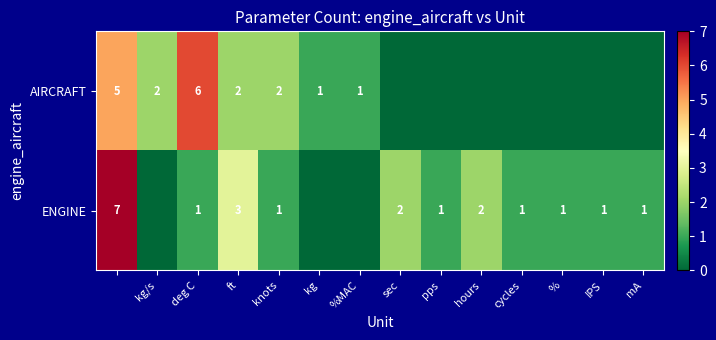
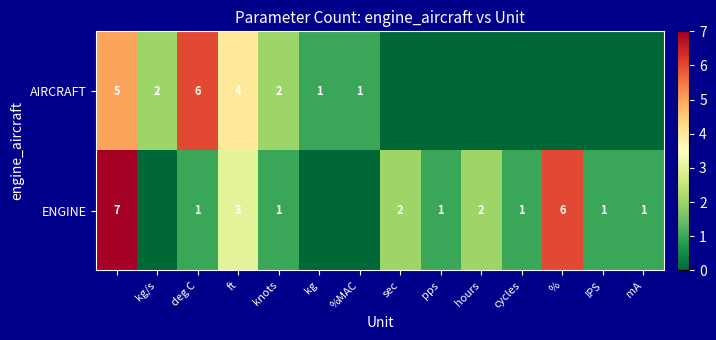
AIRCRAFT, ft: 2 -> 4
ENGINE, %: 1 -> 6
